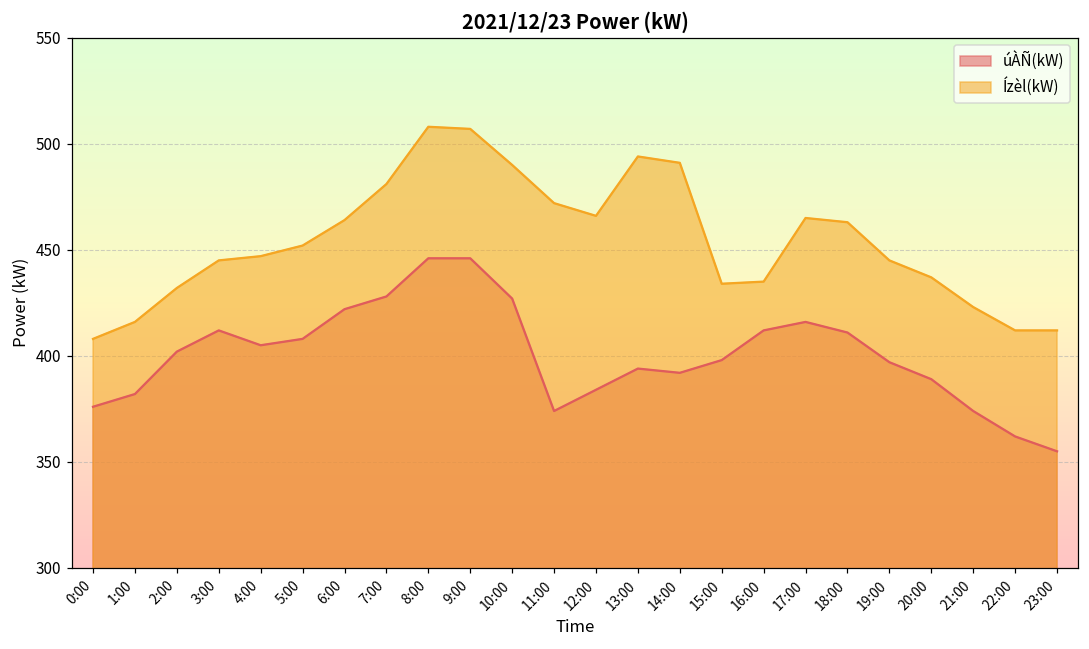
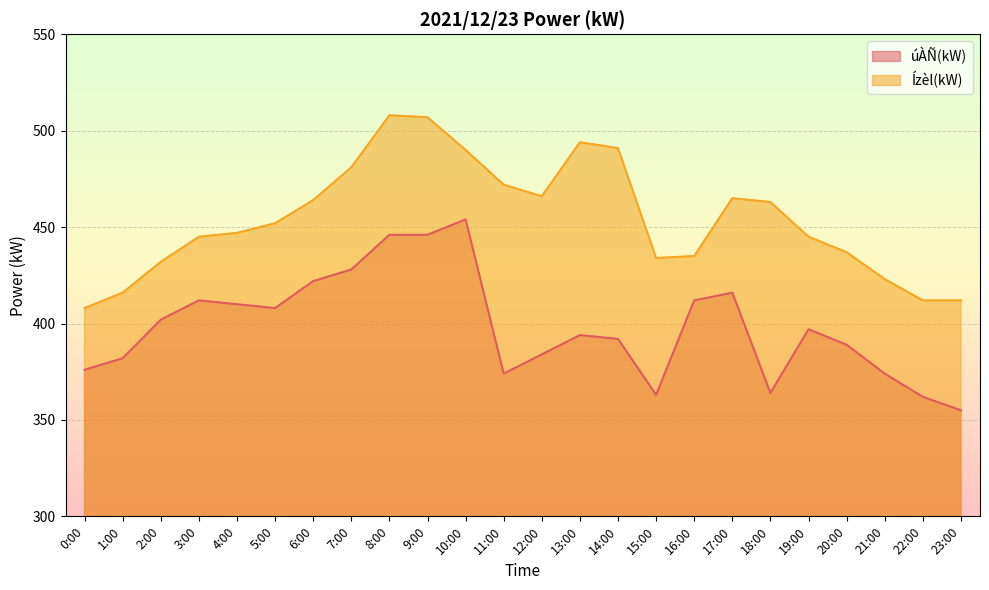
úÀÑ(kW), 4:00: 405 -> 410
úÀÑ(kW), 10:00: 427 -> 454
úÀÑ(kW), 15:00: 398 -> 363
úÀÑ(kW), 18:00: 411 -> 364
